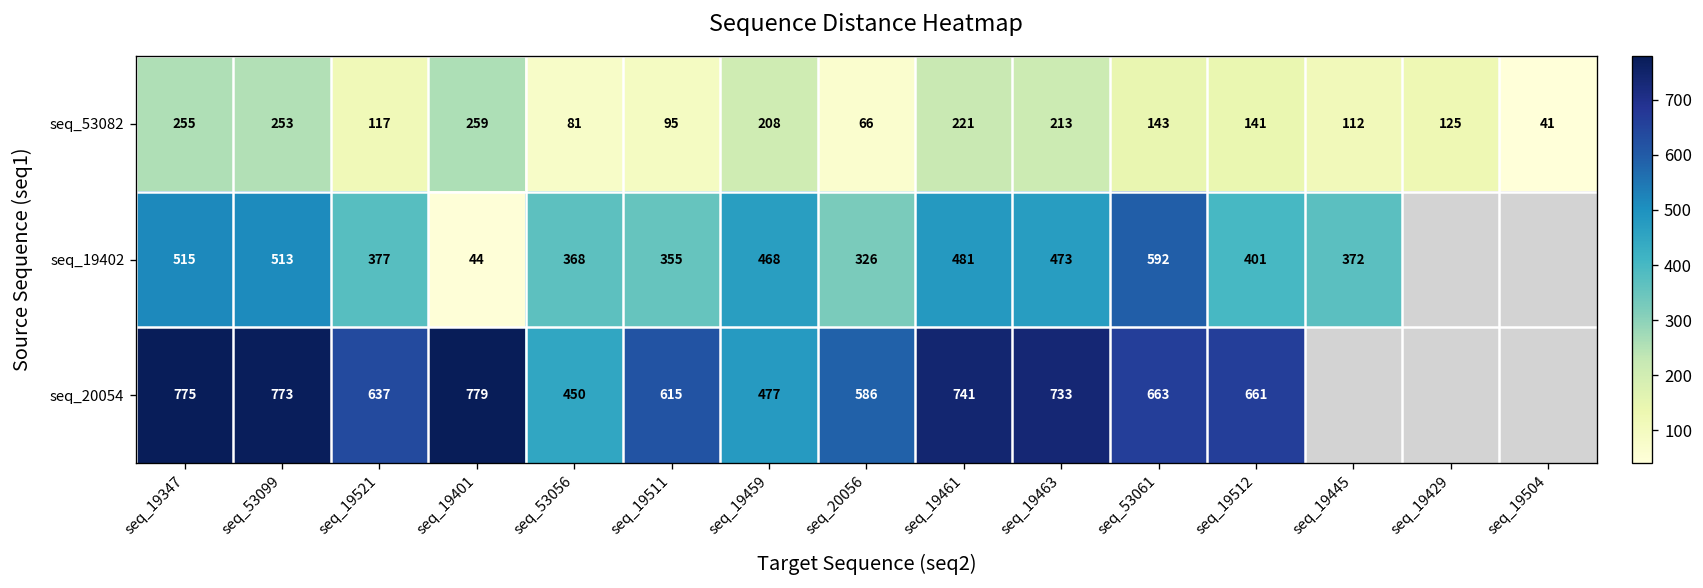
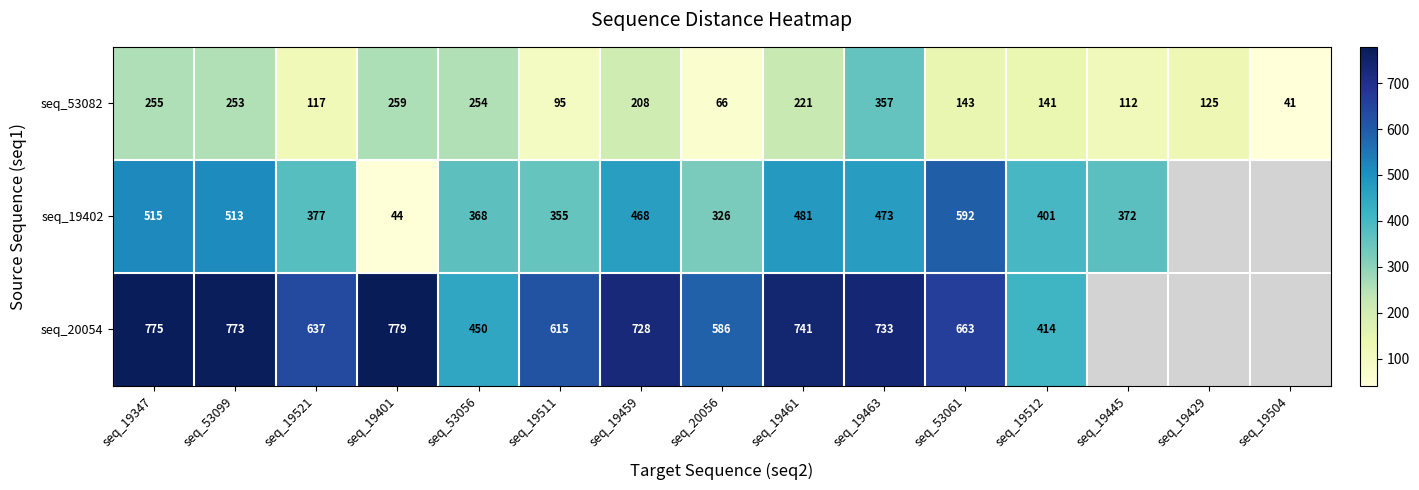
seq_53082, seq_53056: 81 -> 254
seq_53082, seq_19463: 213 -> 357
seq_20054, seq_19459: 477 -> 728
seq_20054, seq_19512: 661 -> 414
